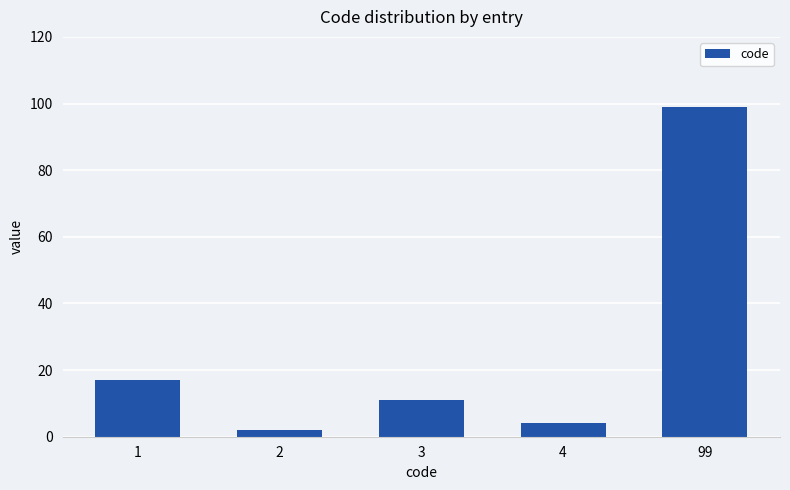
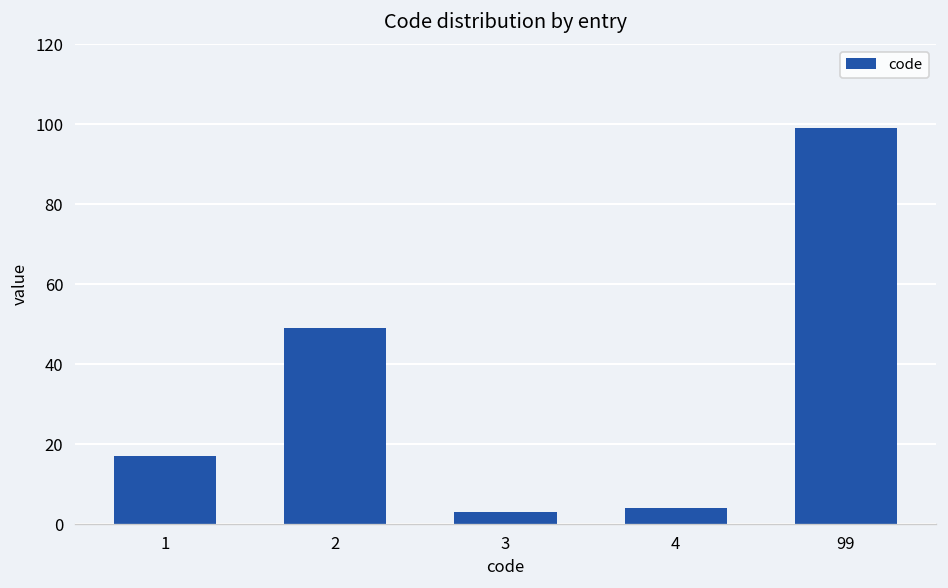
2: 2 -> 49
3: 11 -> 3
